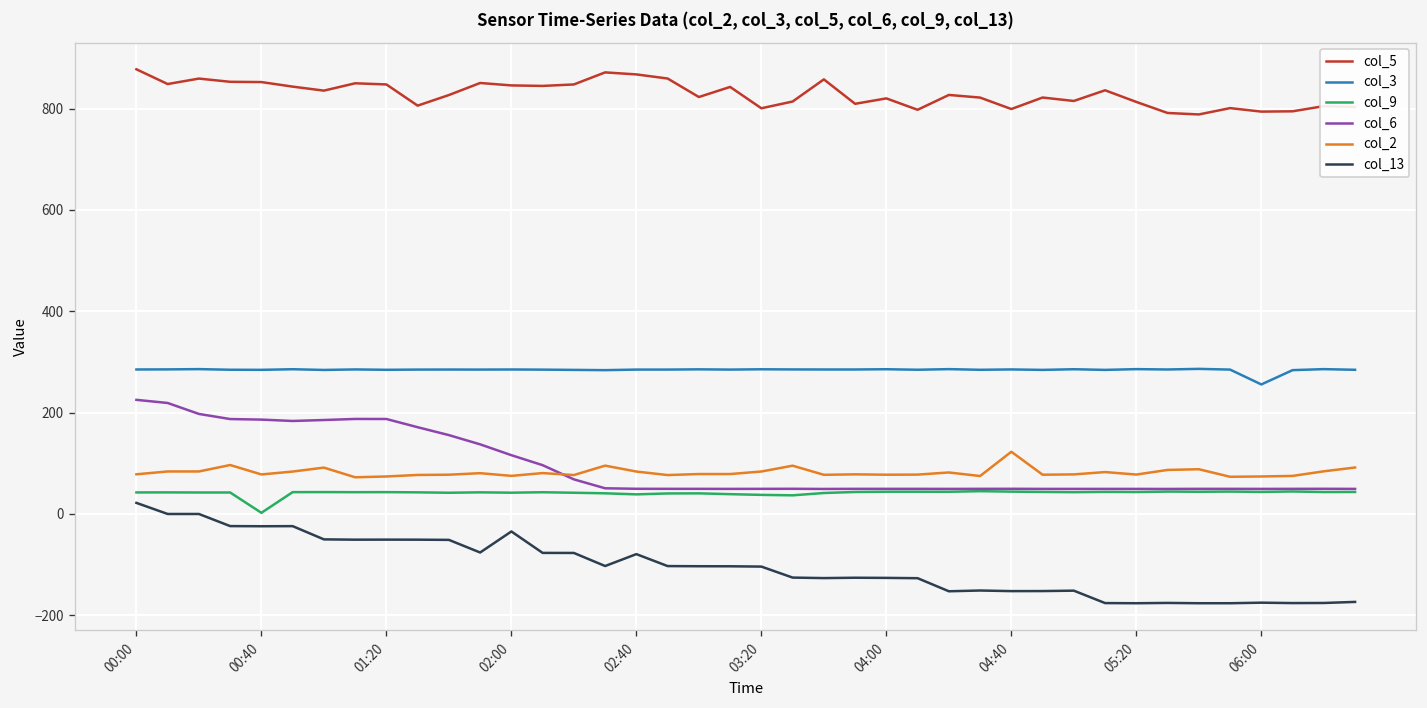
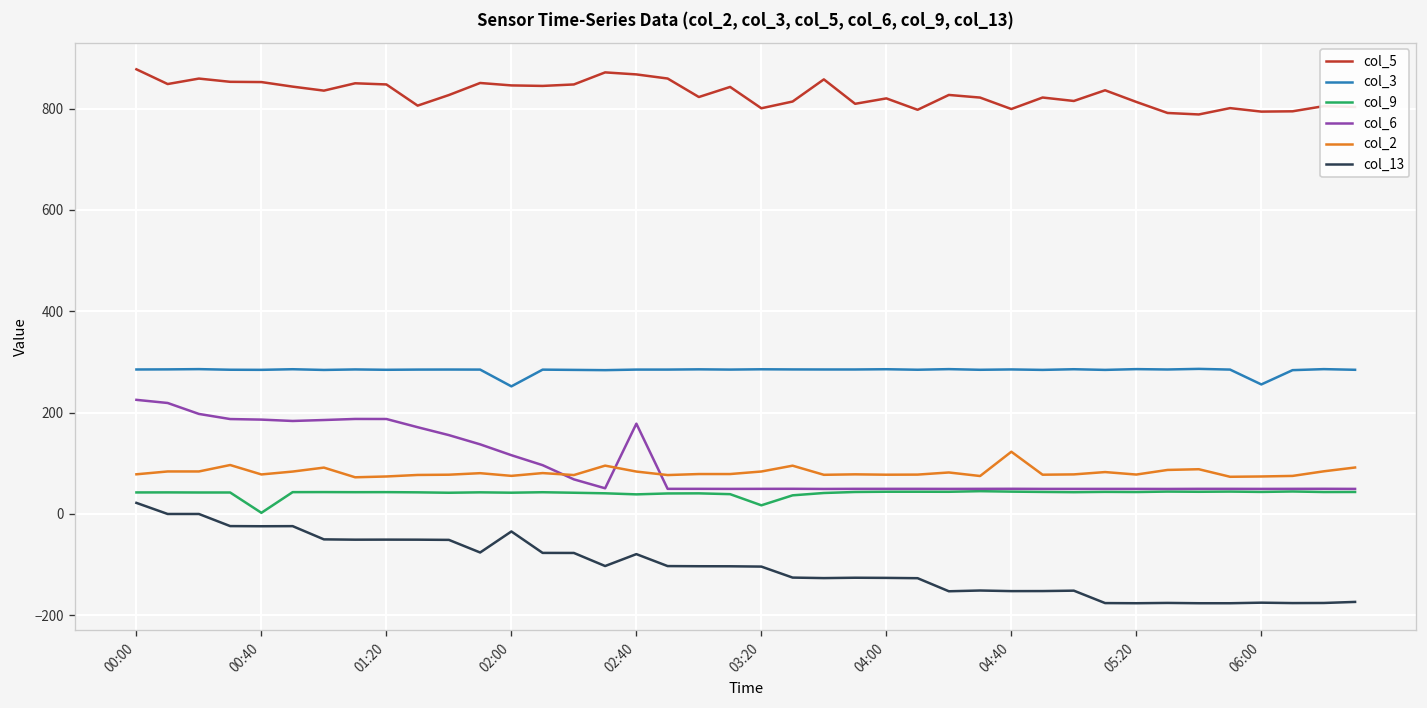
col_3, 02:00: 290 -> 250
col_6, 02:40: 50 -> 180
col_9, 03:20: 40 -> 20
